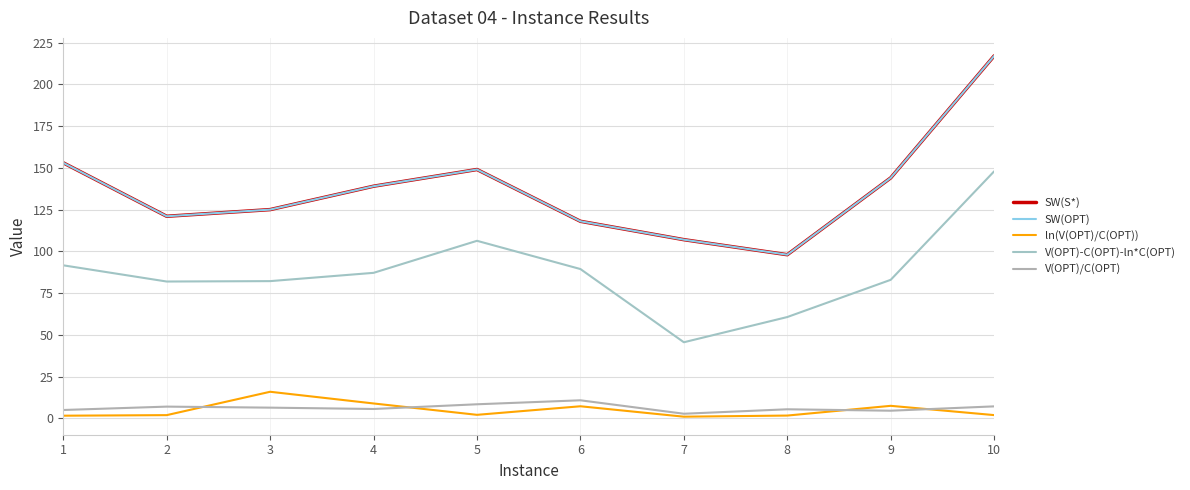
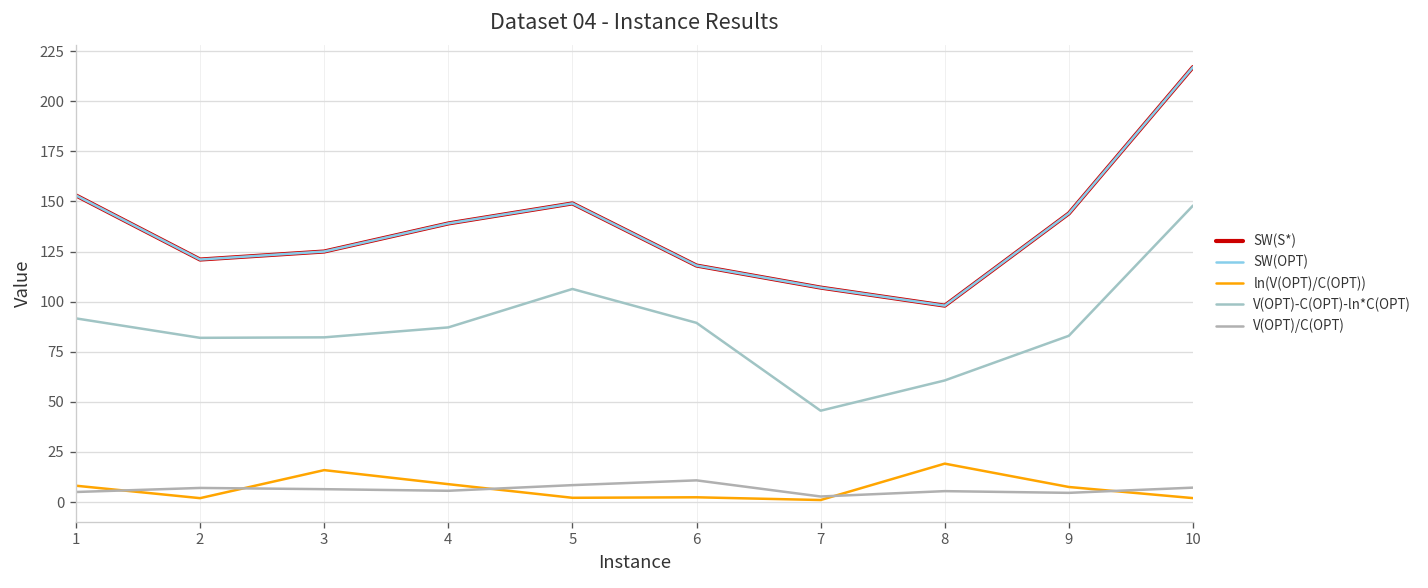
ln(V(OPT)/C(OPT)), 1: 2 -> 8
ln(V(OPT)/C(OPT)), 6: 7 -> 2
ln(V(OPT)/C(OPT)), 8: 2 -> 19
